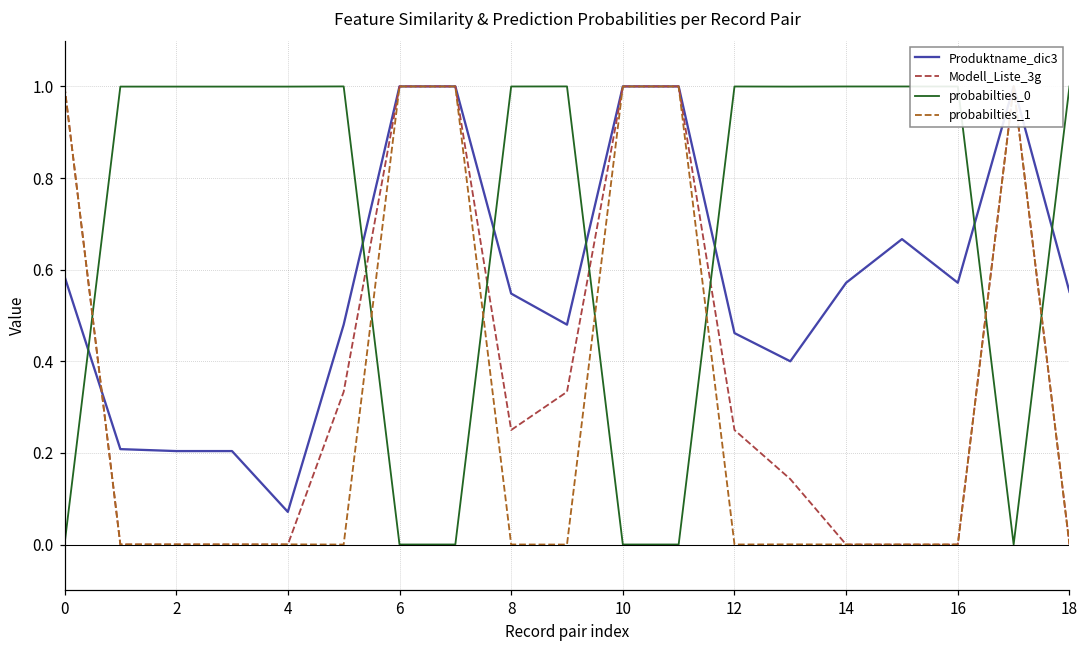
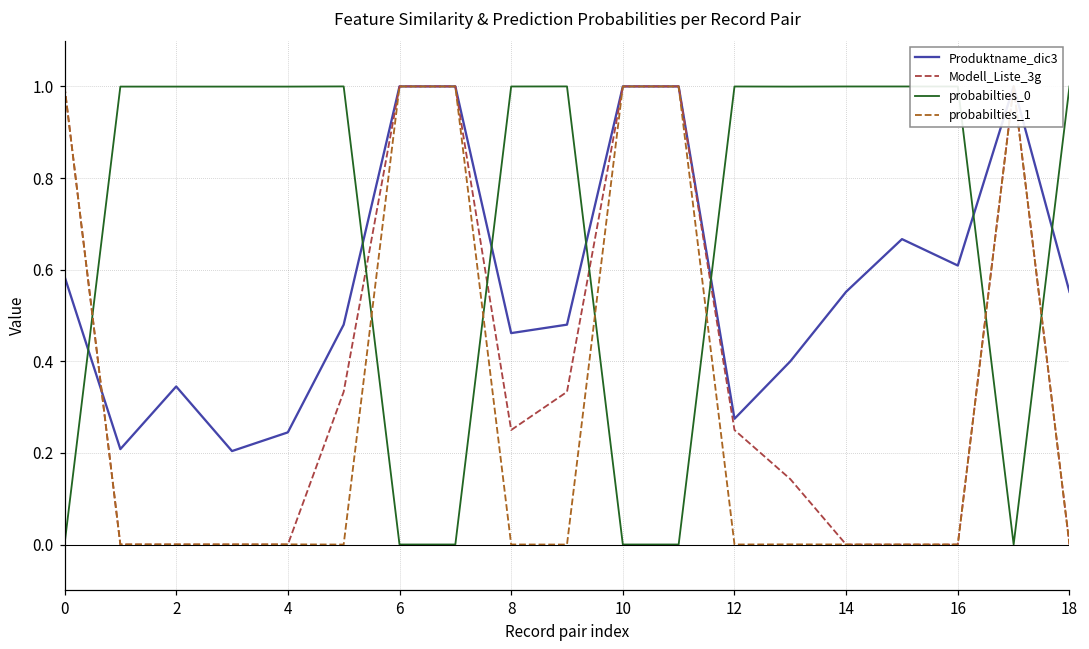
Produktname_dic3, 2: 0.20 -> 0.35
Produktname_dic3, 4: 0.07 -> 0.24
Produktname_dic3, 8: 0.55 -> 0.46
Produktname_dic3, 12: 0.46 -> 0.27
Produktname_dic3, 14: 0.57 -> 0.55
Produktname_dic3, 16: 0.57 -> 0.61
